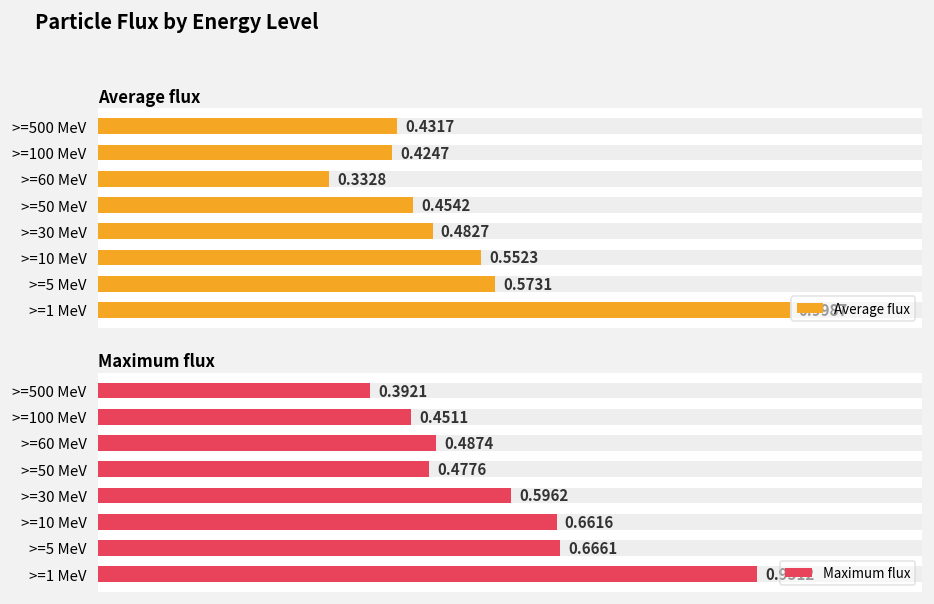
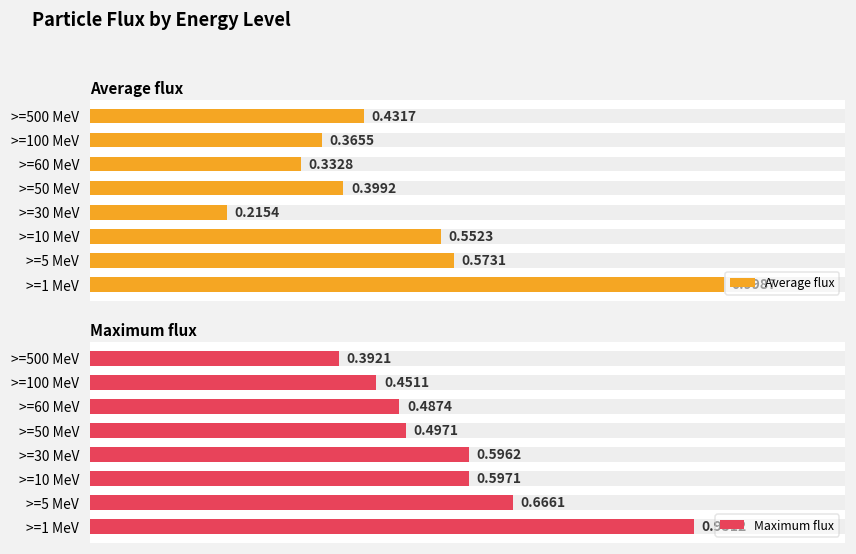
Average flux, Average flux, >=100 MeV: 0.4247 -> 0.3655
Average flux, Average flux, >=50 MeV: 0.4542 -> 0.3992
Average flux, Average flux, >=30 MeV: 0.4827 -> 0.2154
Maximum flux, Maximum flux, >=50 MeV: 0.4776 -> 0.4971
Maximum flux, Maximum flux, >=10 MeV: 0.6616 -> 0.5971
